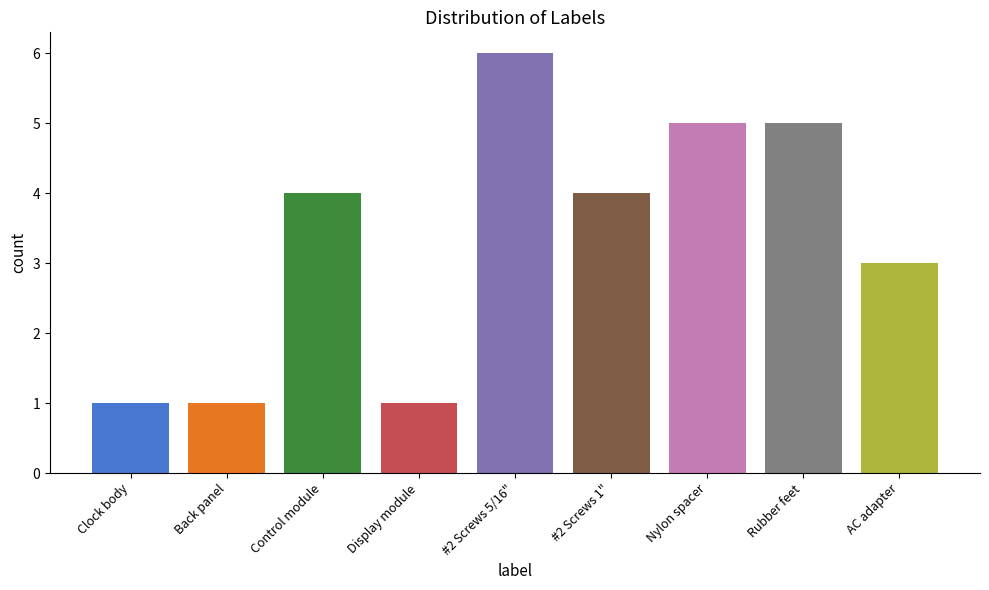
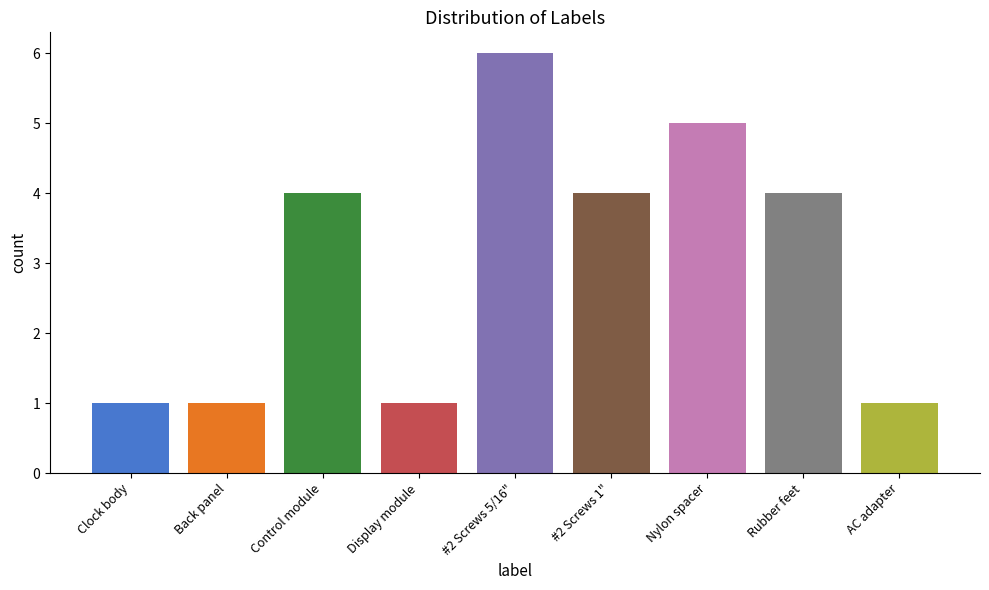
Rubber feet: 5 -> 4
AC adapter: 3 -> 1
